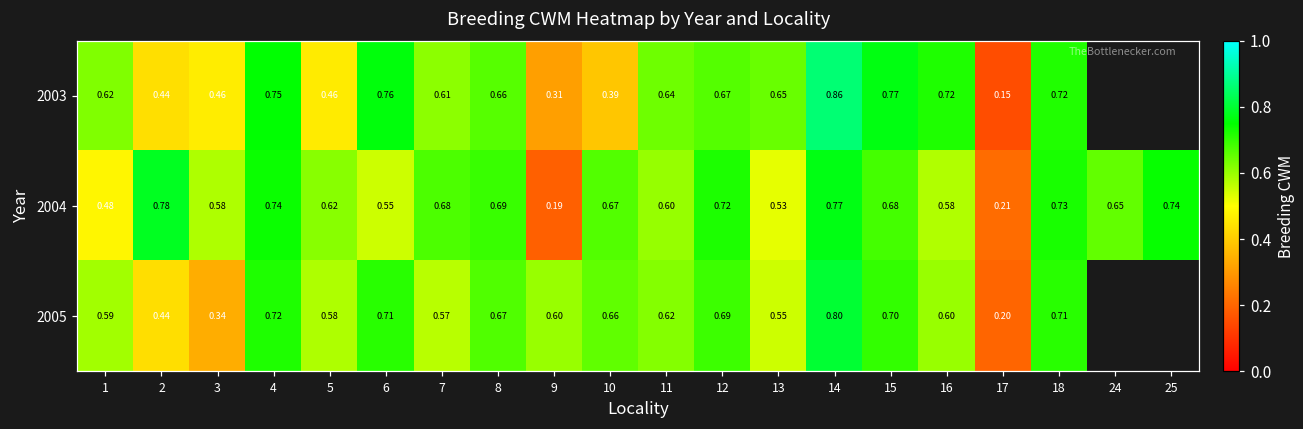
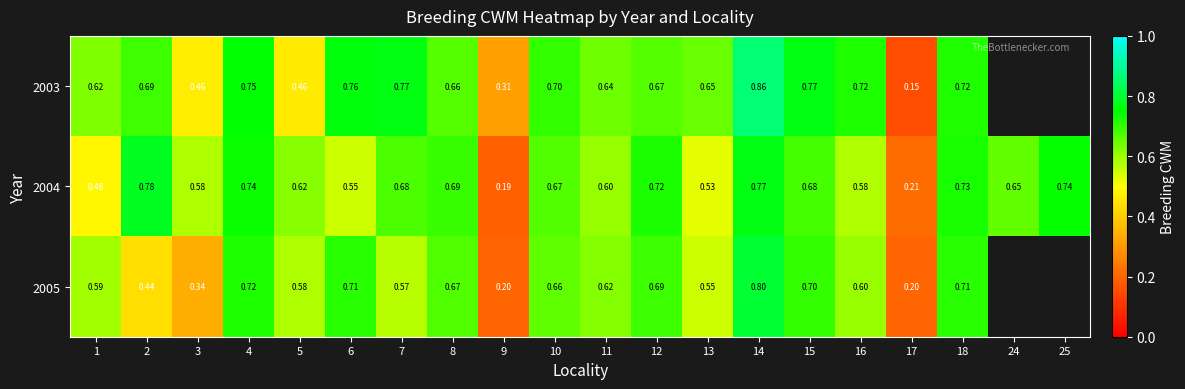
2003, 2: 0.44 -> 0.69
2003, 7: 0.61 -> 0.77
2003, 10: 0.39 -> 0.70
2005, 9: 0.60 -> 0.20
